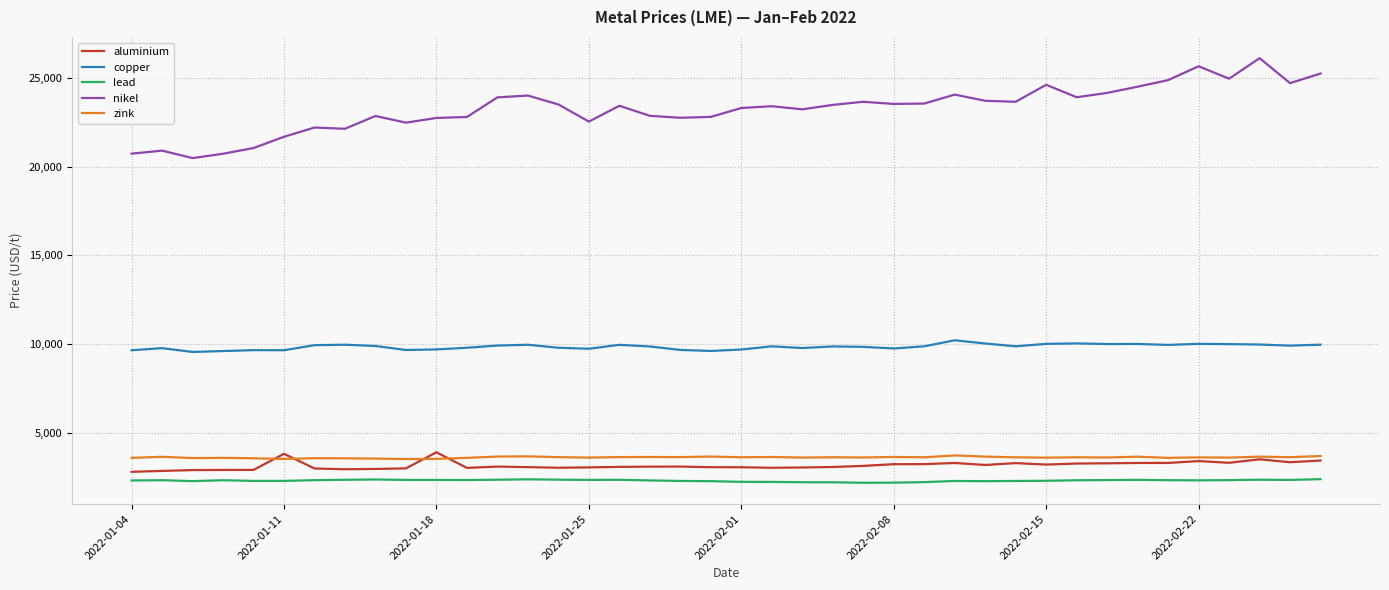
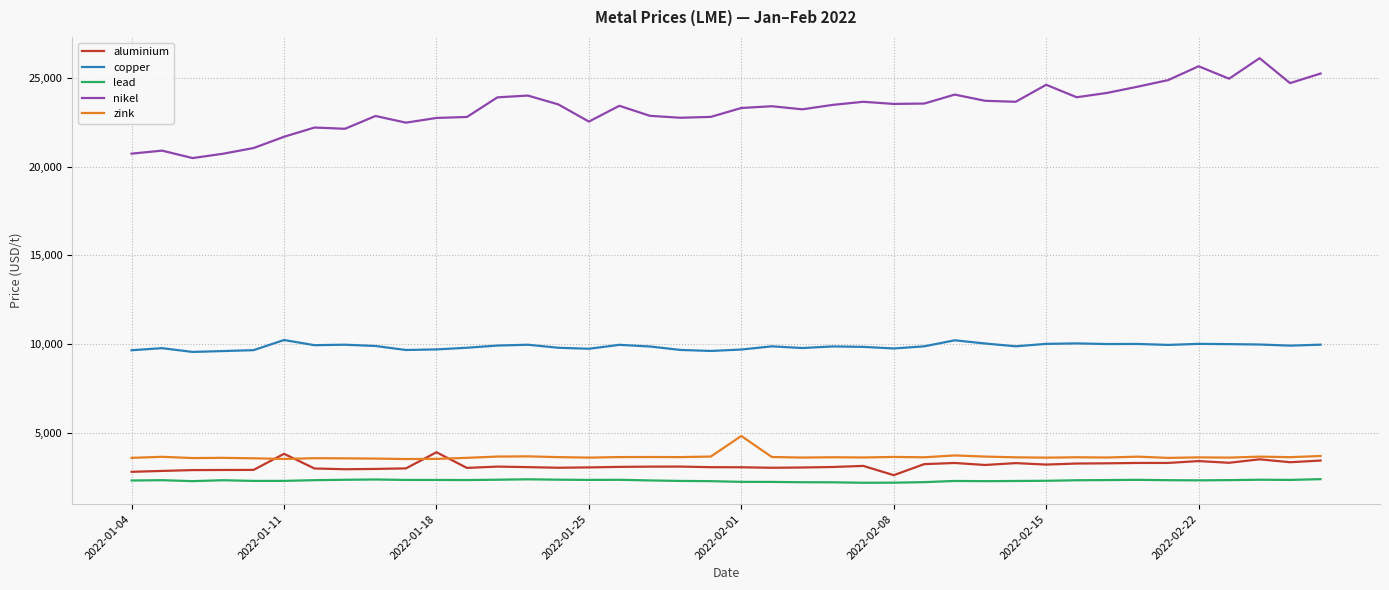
copper, 2022-01-11: 9,700 -> 10,200
zink, 2022-02-01: 3,600 -> 4,800
aluminium, 2022-02-08: 3,200 -> 2,600
